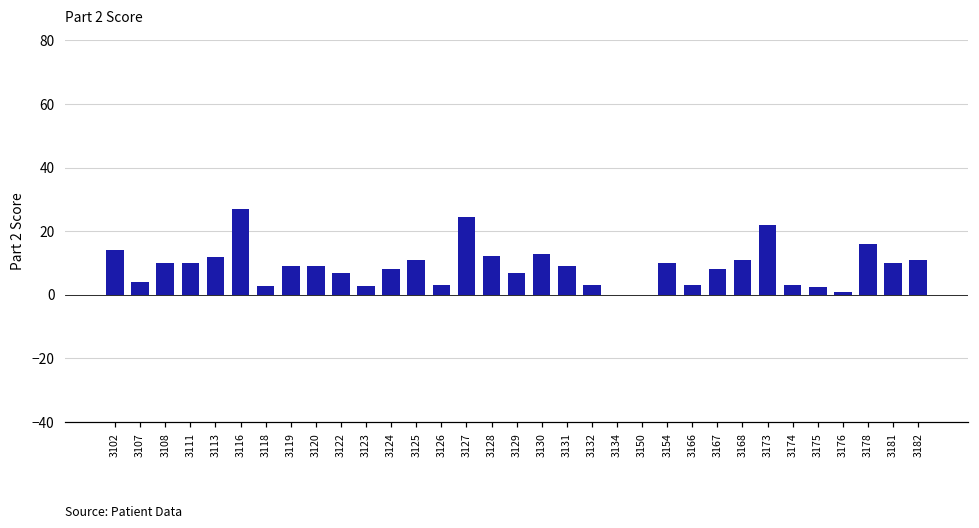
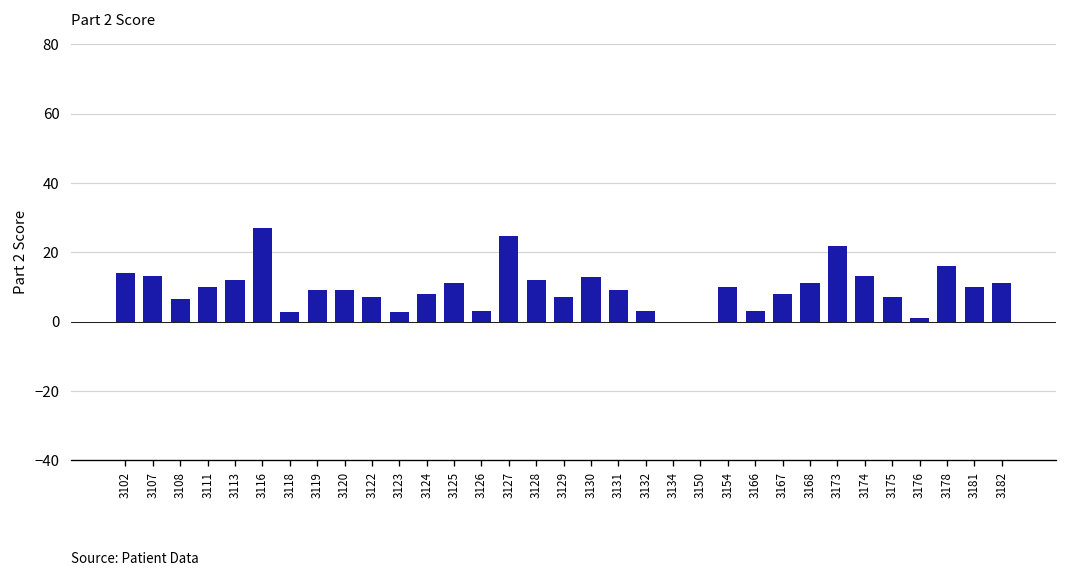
3107: 4 -> 13
3108: 10 -> 7
3174: 3 -> 13
3175: 3 -> 7
